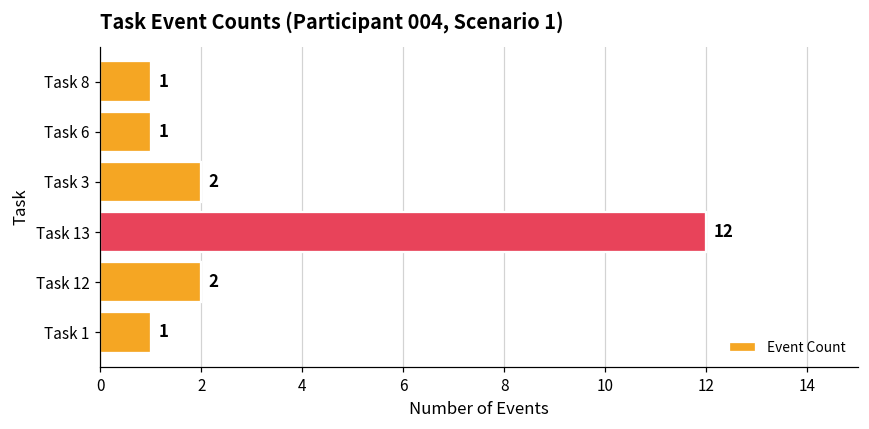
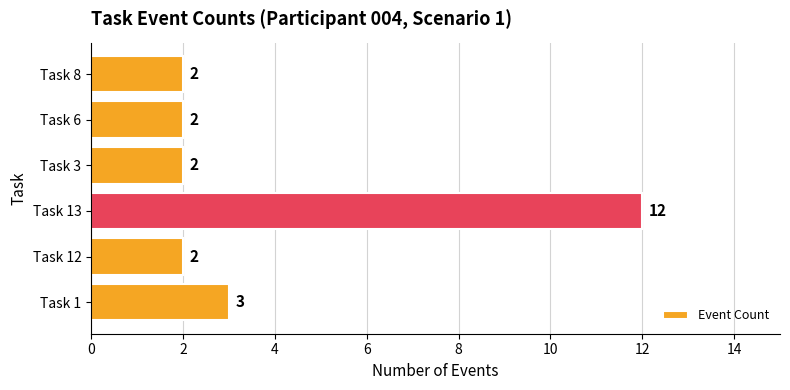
Task 8: 1 -> 2
Task 6: 1 -> 2
Task 1: 1 -> 3
